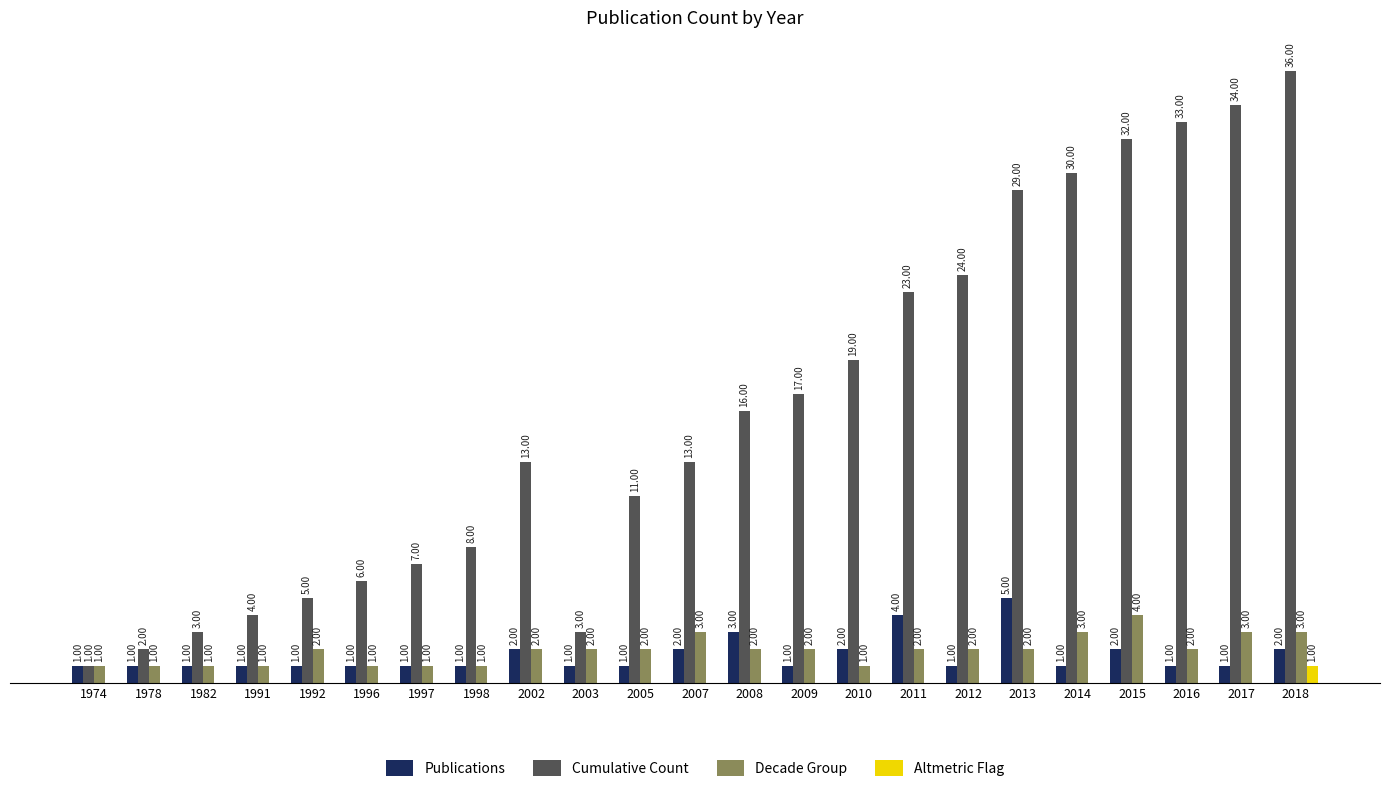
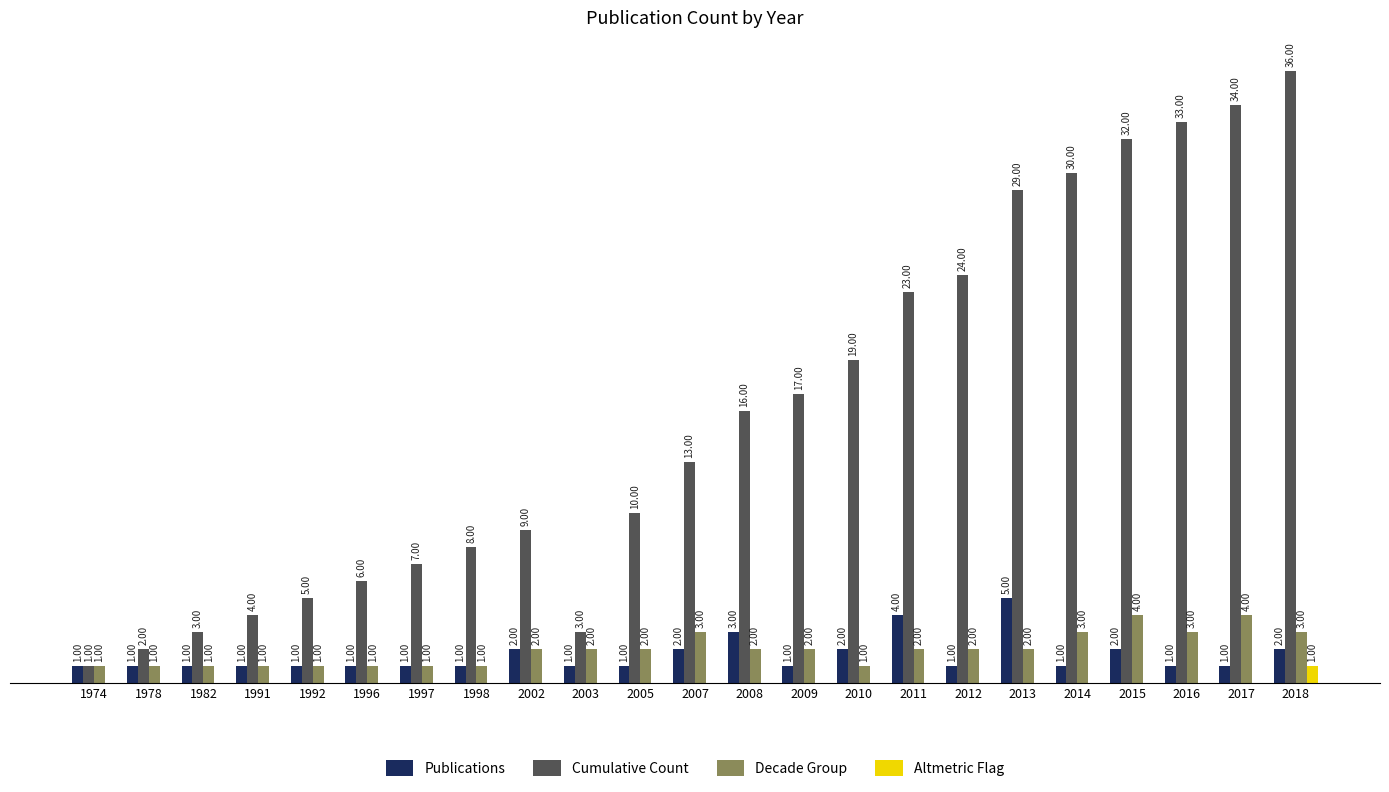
Decade Group, 1992: 2.00 -> 1.00
Cumulative Count, 2002: 13.00 -> 9.00
Cumulative Count, 2005: 11.00 -> 10.00
Decade Group, 2016: 2.00 -> 3.00
Decade Group, 2017: 3.00 -> 4.00
